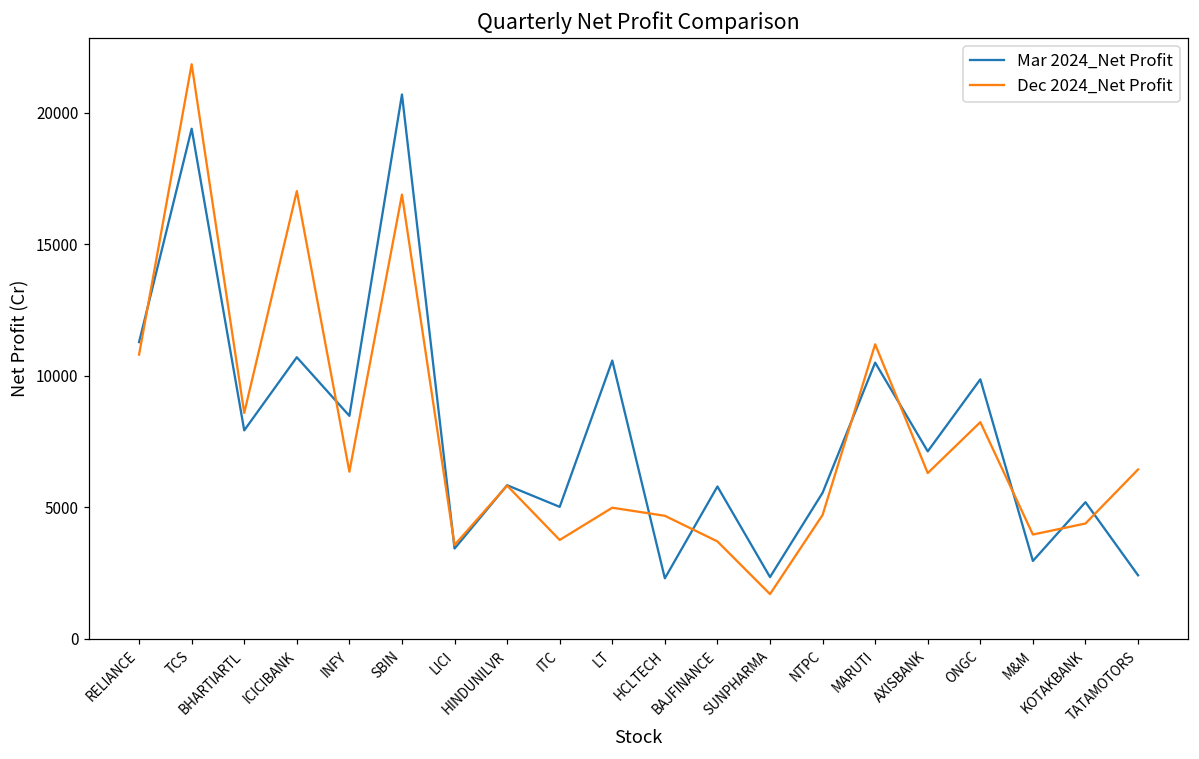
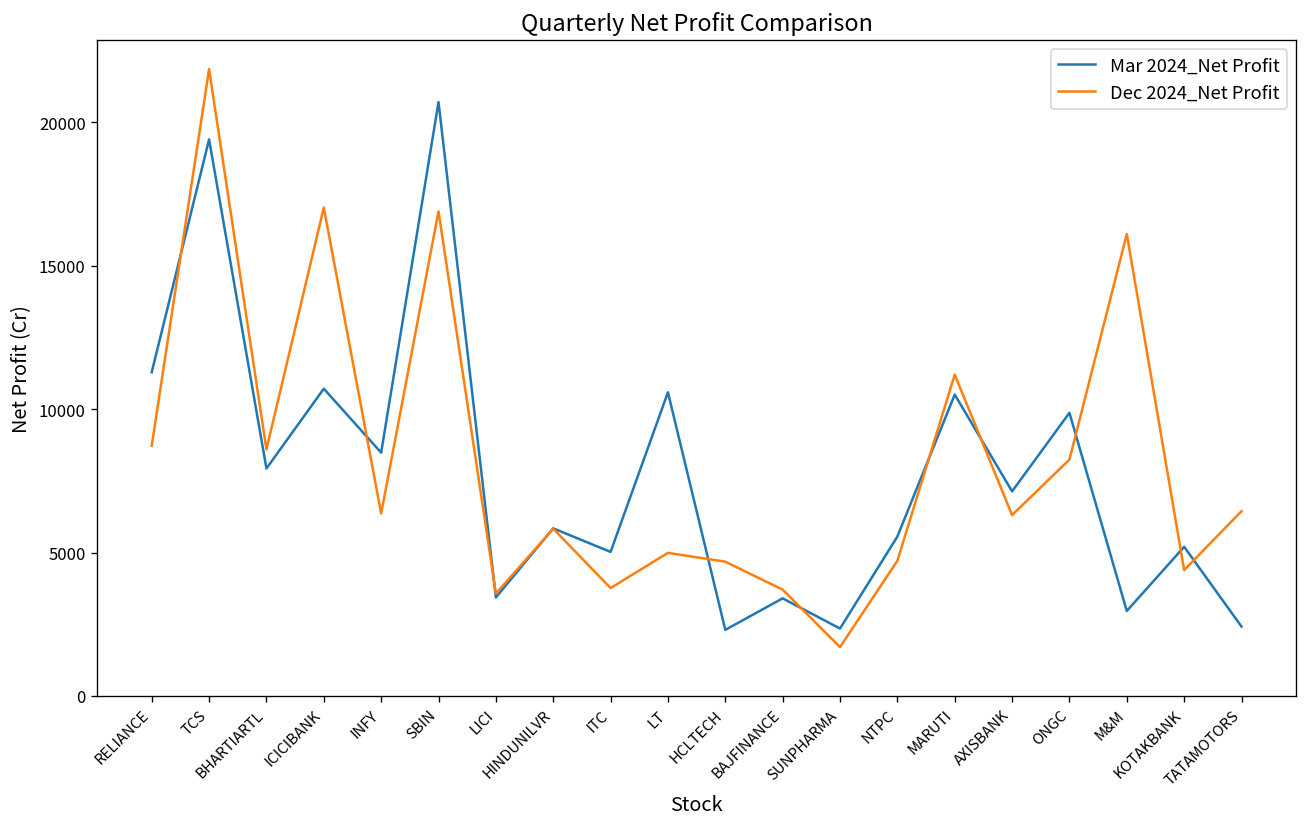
Dec 2024_Net Profit, RELIANCE: 10800 -> 8700
Mar 2024_Net Profit, BAJFINANCE: 5800 -> 3400
Dec 2024_Net Profit, M&M: 4000 -> 16100
